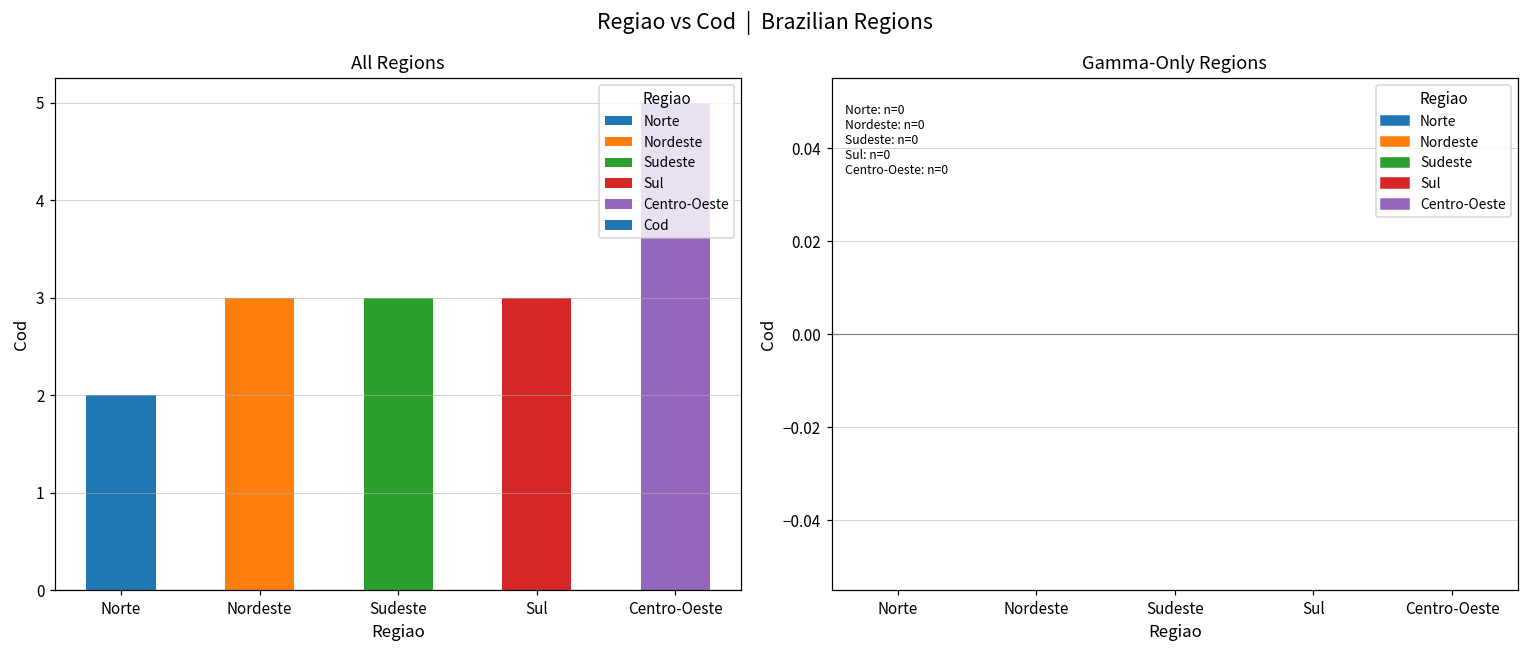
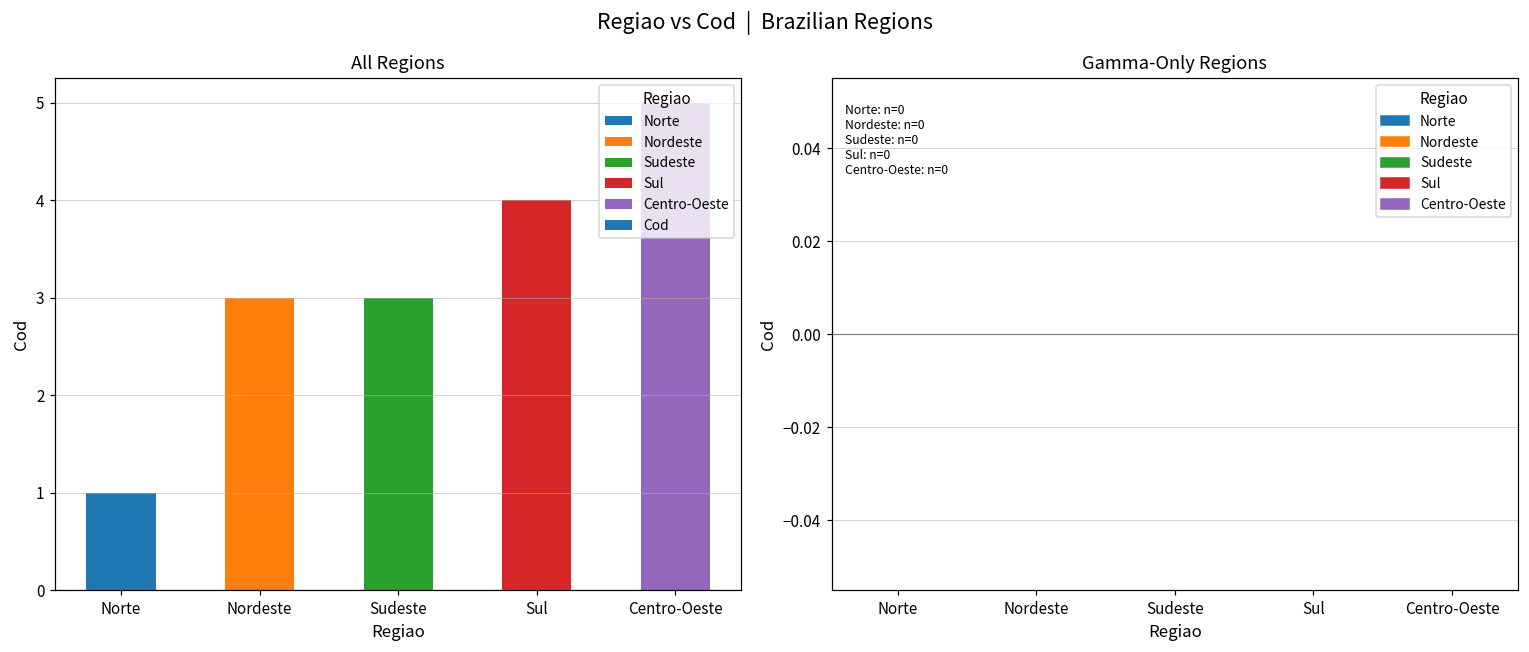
All Regions, Norte: 2 -> 1
All Regions, Sul: 3 -> 4
